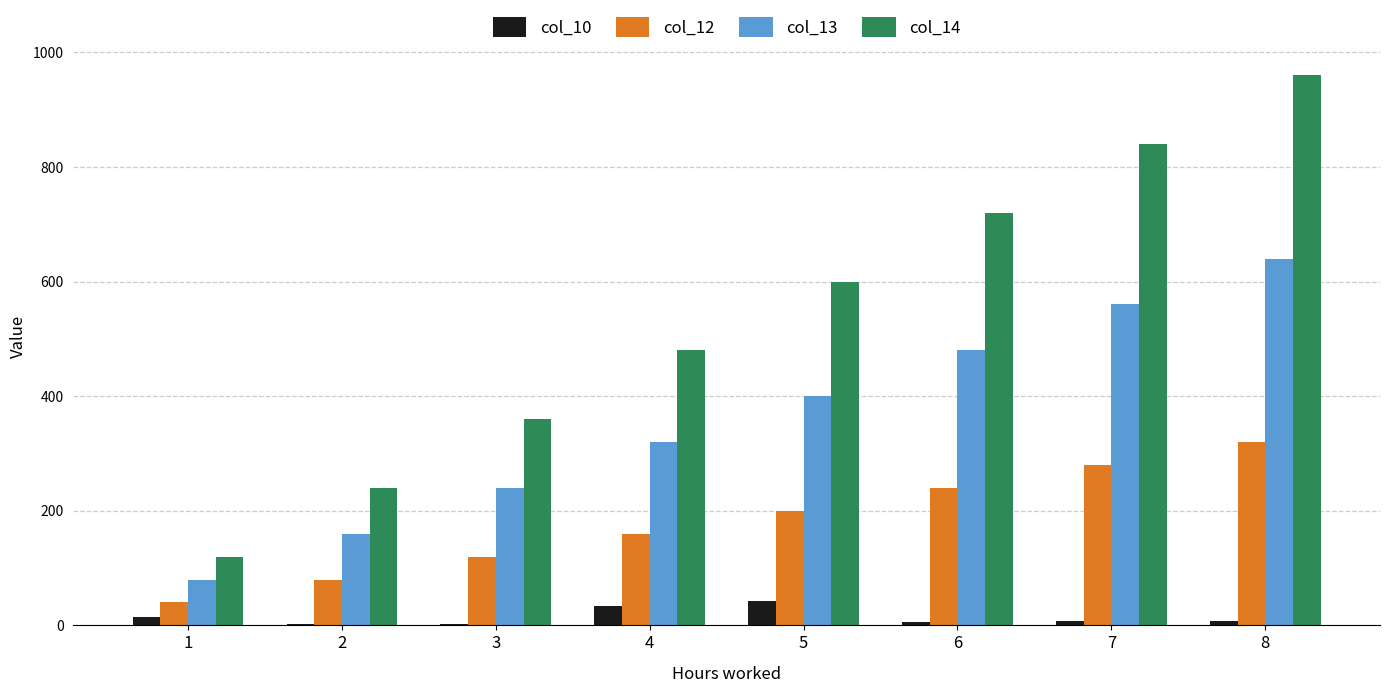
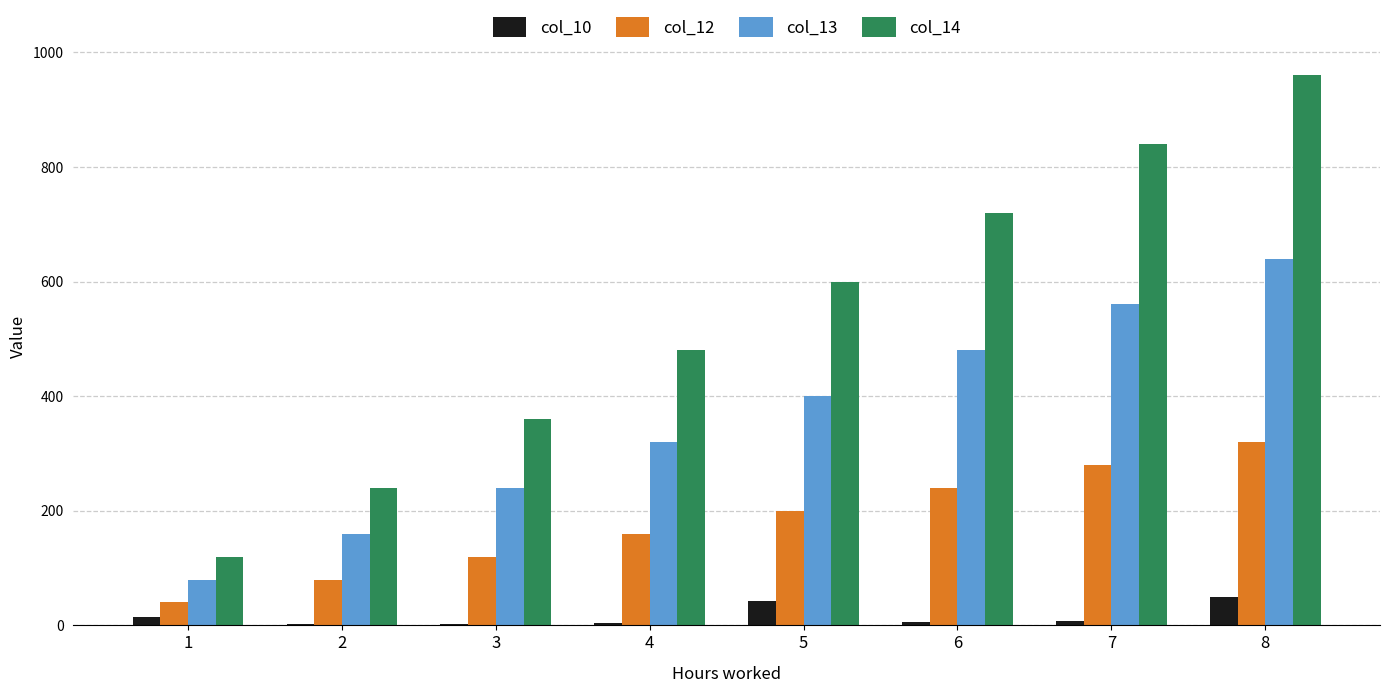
col_10, 4: 30 -> 0
col_10, 8: 10 -> 50
